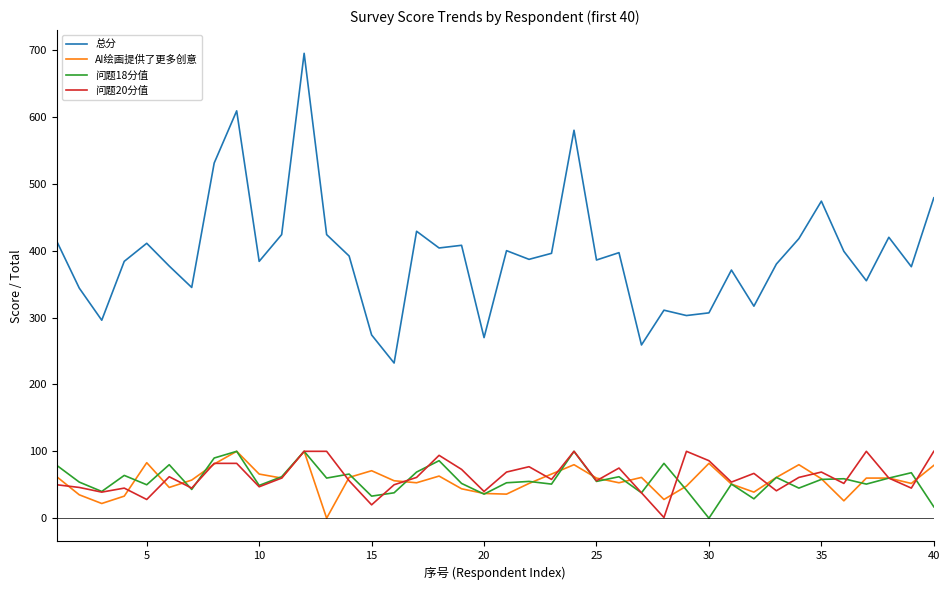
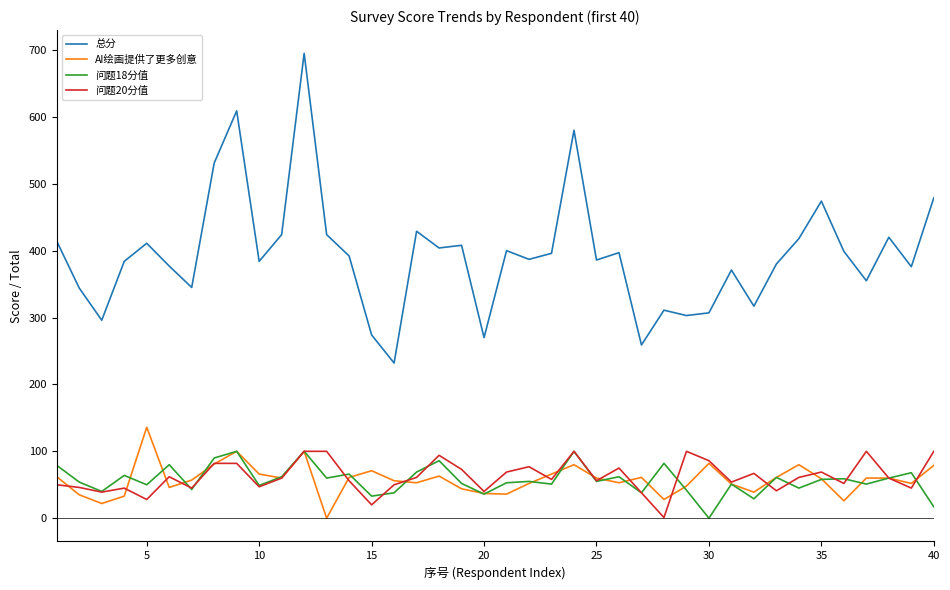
AI绘画提供了更多创意, 5: 80 -> 140
